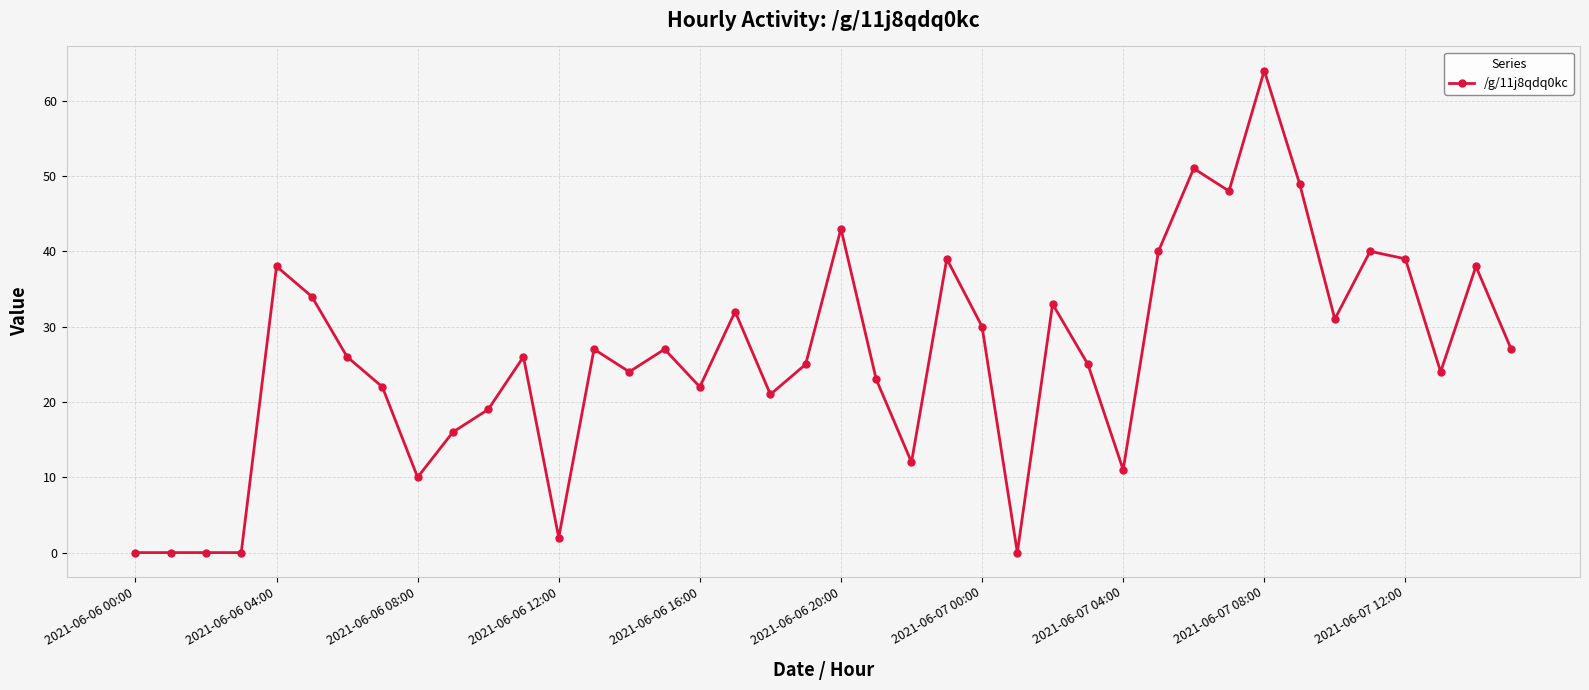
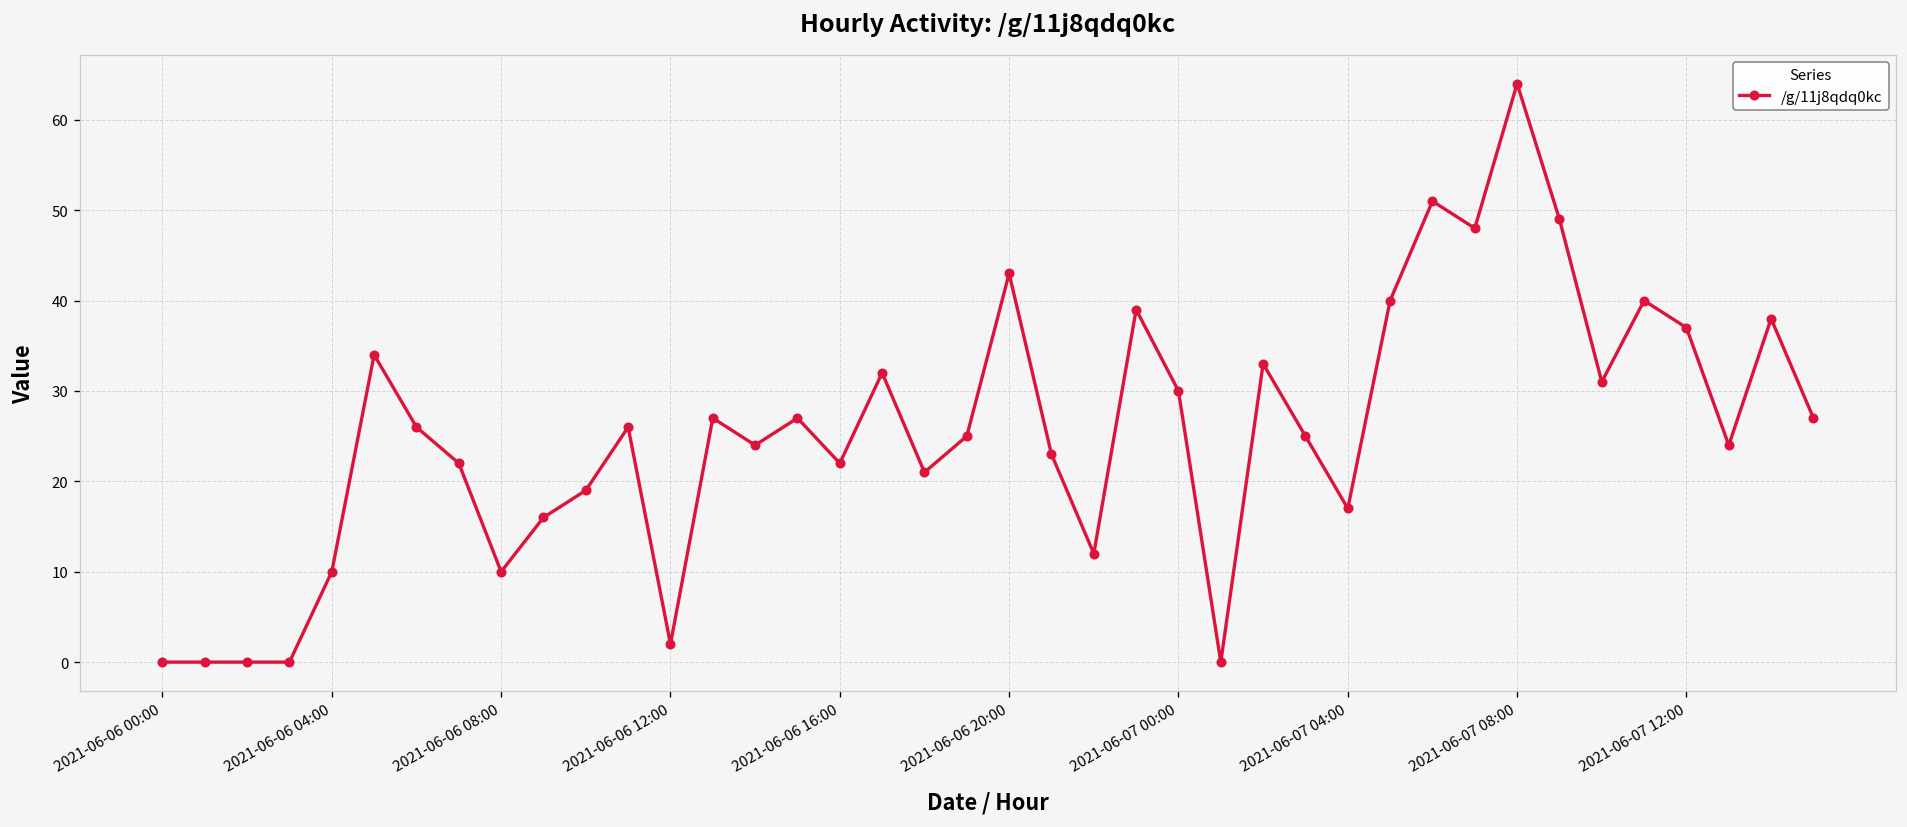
2021-06-06 04:00: 38 -> 10
2021-06-07 04:00: 11 -> 17
2021-06-07 12:00: 39 -> 37
